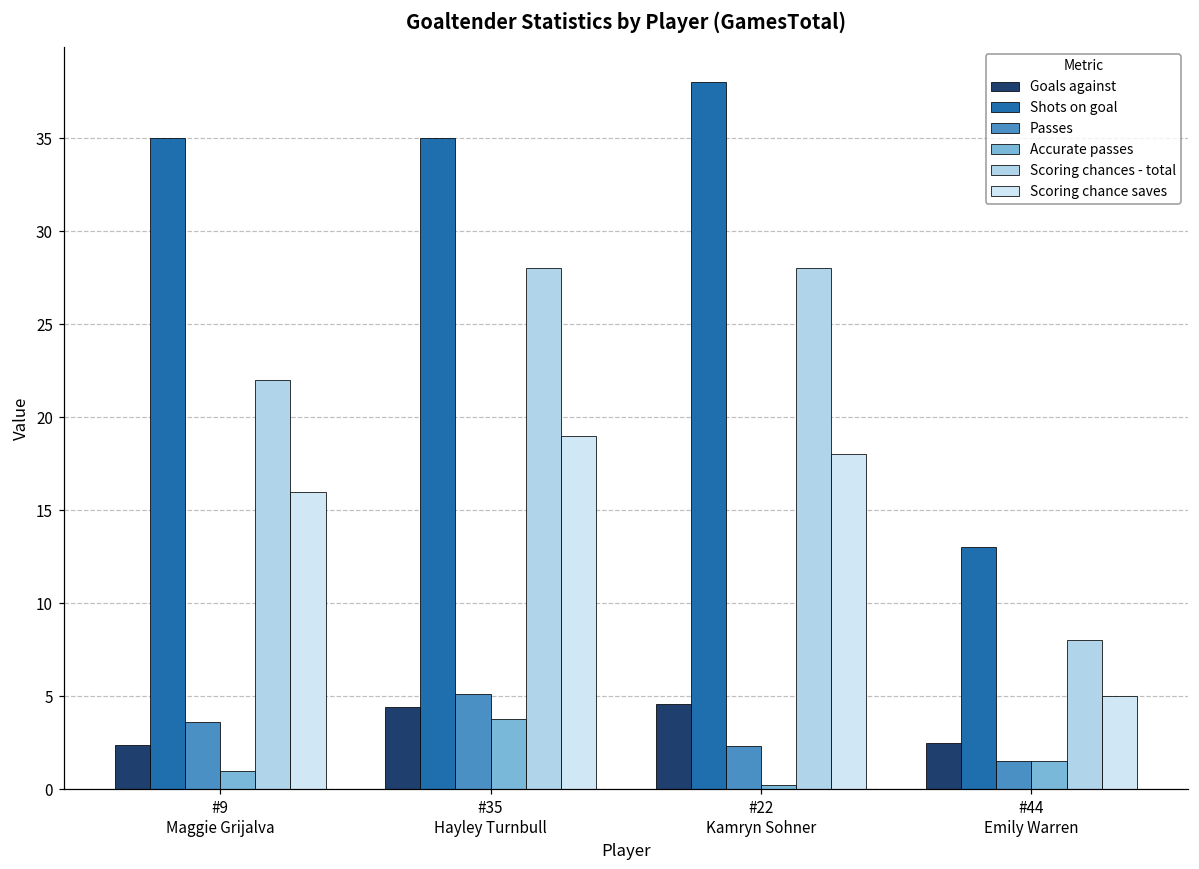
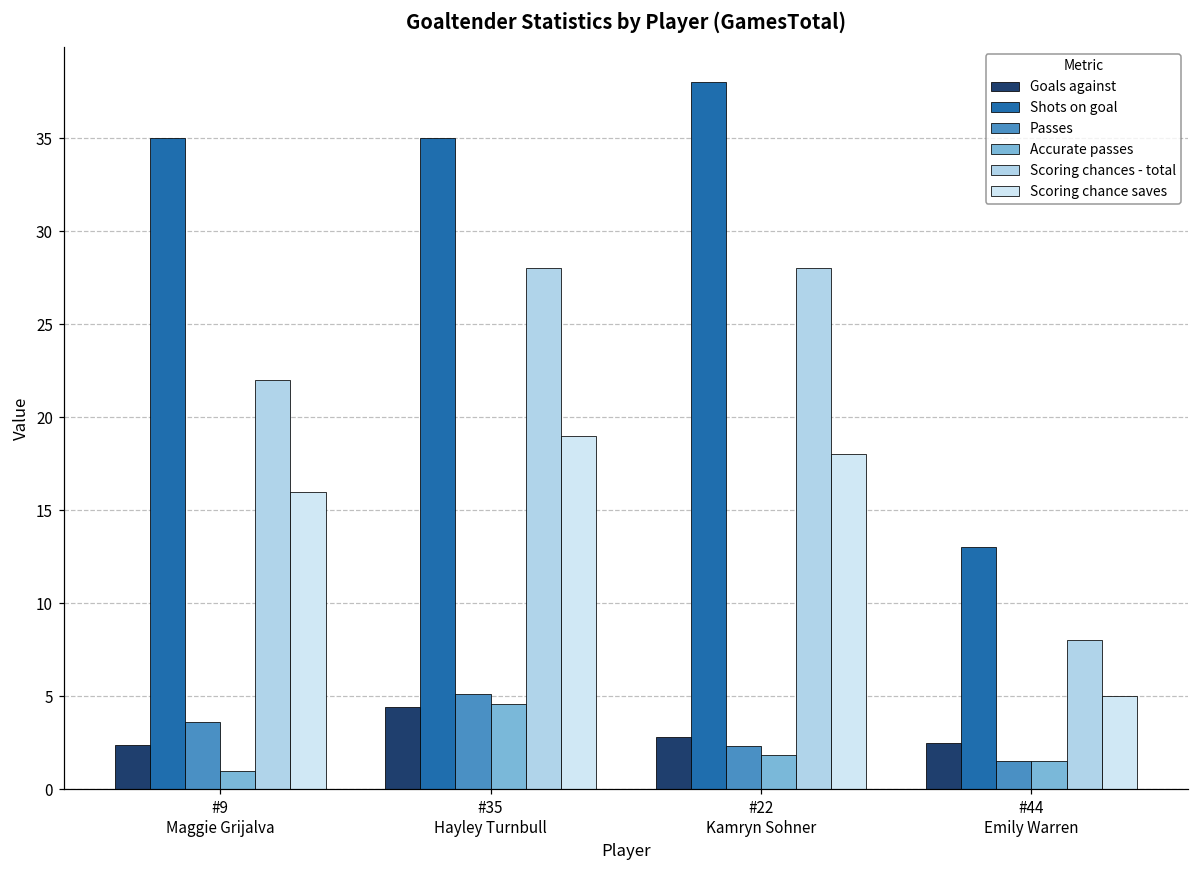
Accurate passes, #35 Hayley Turnbull: 3.8 -> 4.6
Goals against, #22 Kamryn Sohner: 4.6 -> 2.8
Accurate passes, #22 Kamryn Sohner: 0.2 -> 1.8
